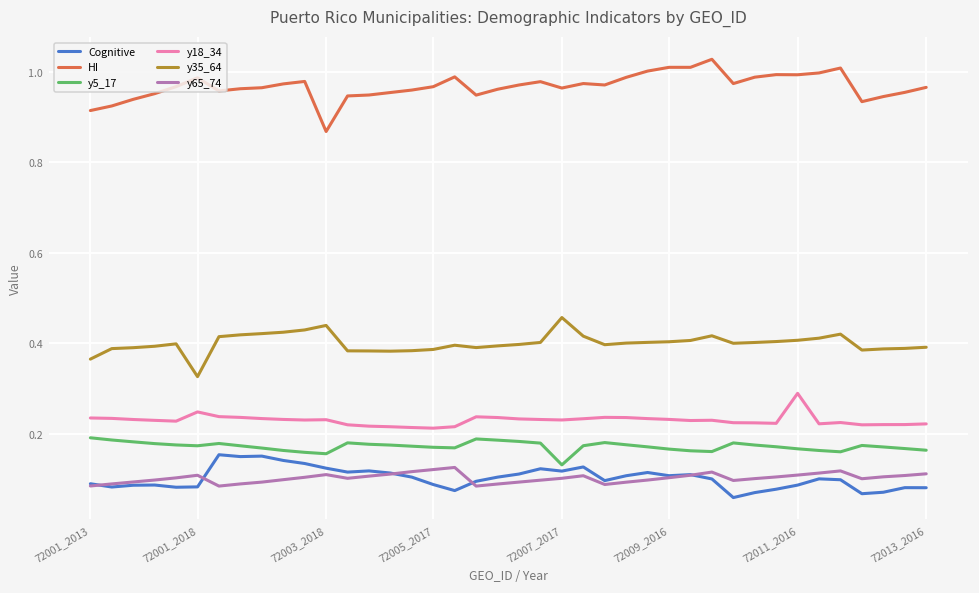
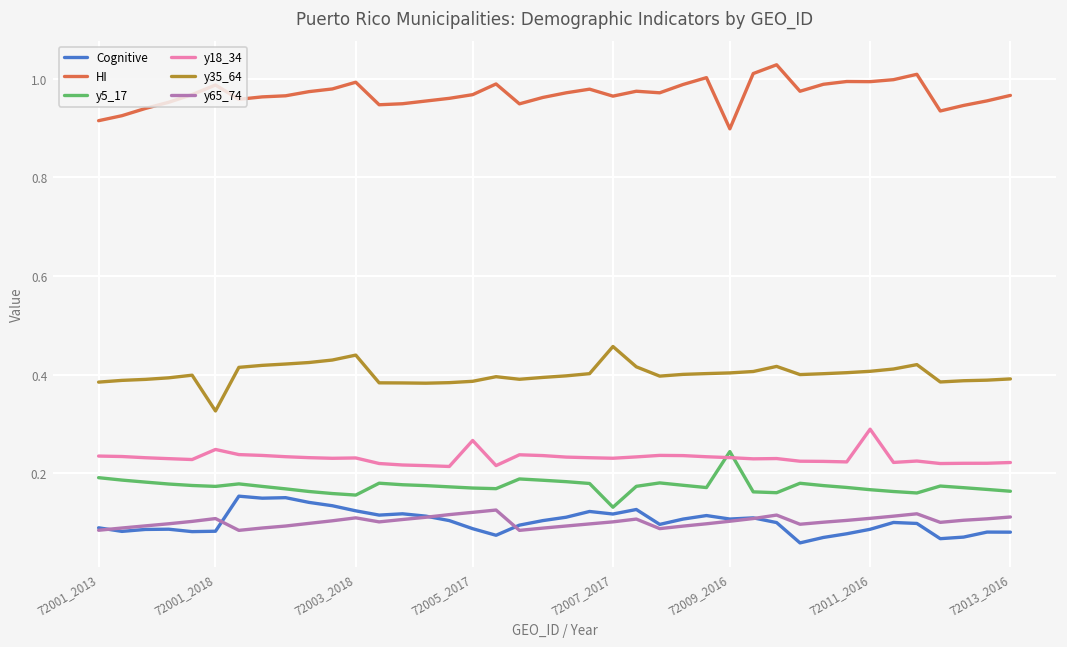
y35_64, 72001_2013: 0.37 -> 0.38
HI, 72003_2018: 0.87 -> 0.99
y18_34, 72005_2017: 0.21 -> 0.27
HI, 72009_2016: 1.01 -> 0.90
y5_17, 72009_2016: 0.17 -> 0.24
